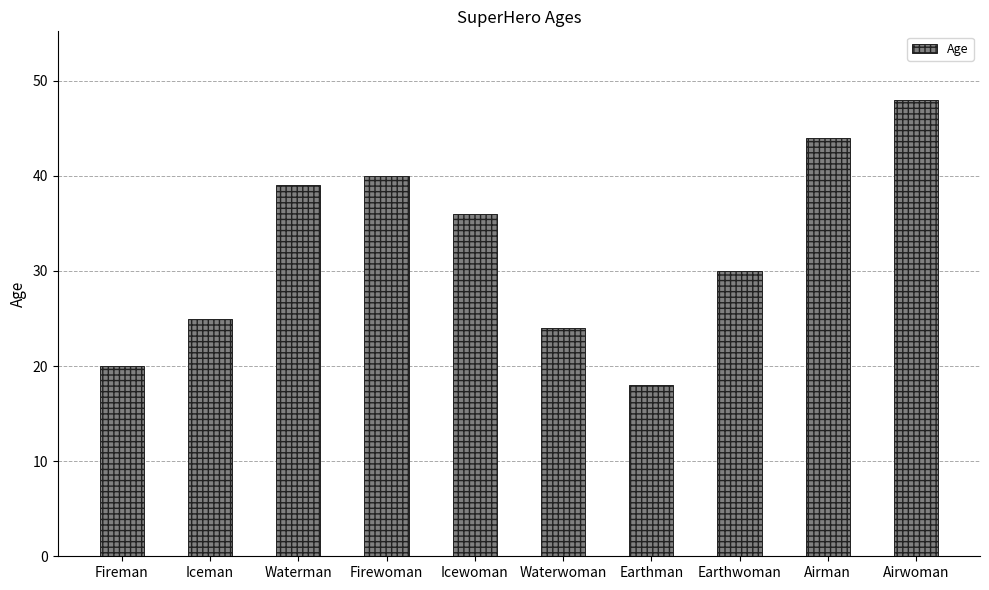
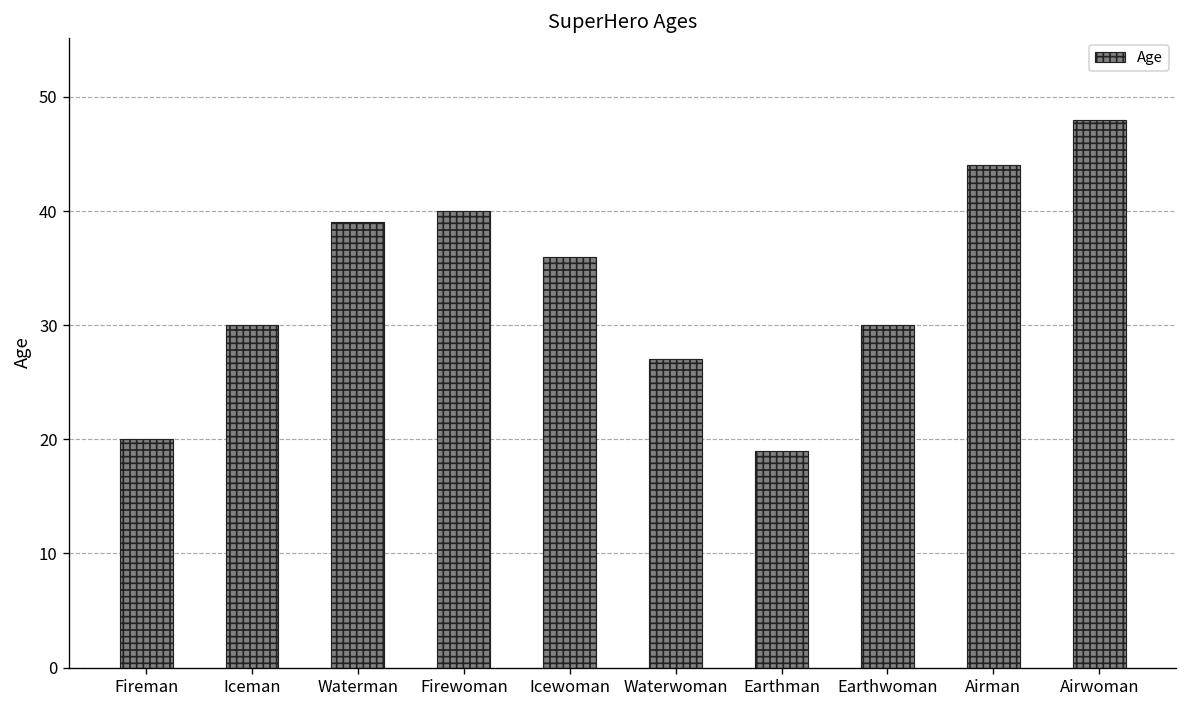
Iceman: 25 -> 30
Waterwoman: 24 -> 27
Earthman: 18 -> 19
